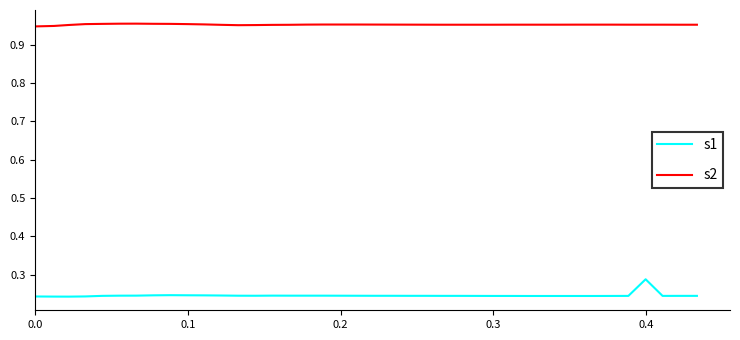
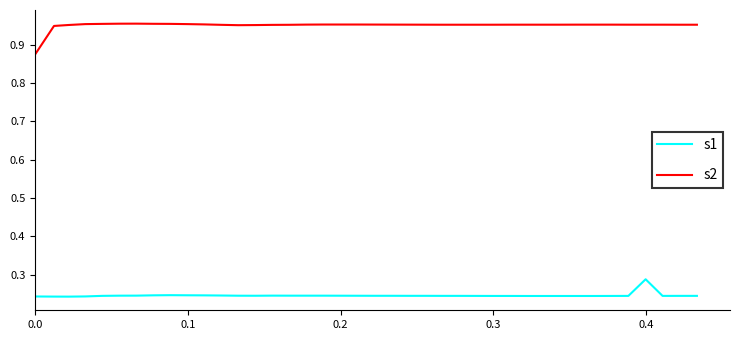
s2, 0.0: 0.95 -> 0.88
